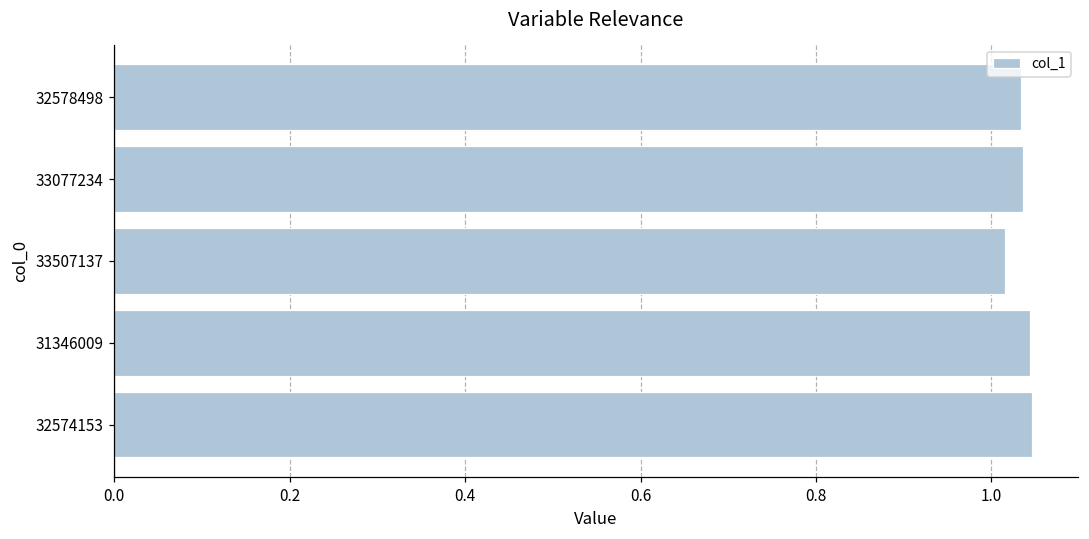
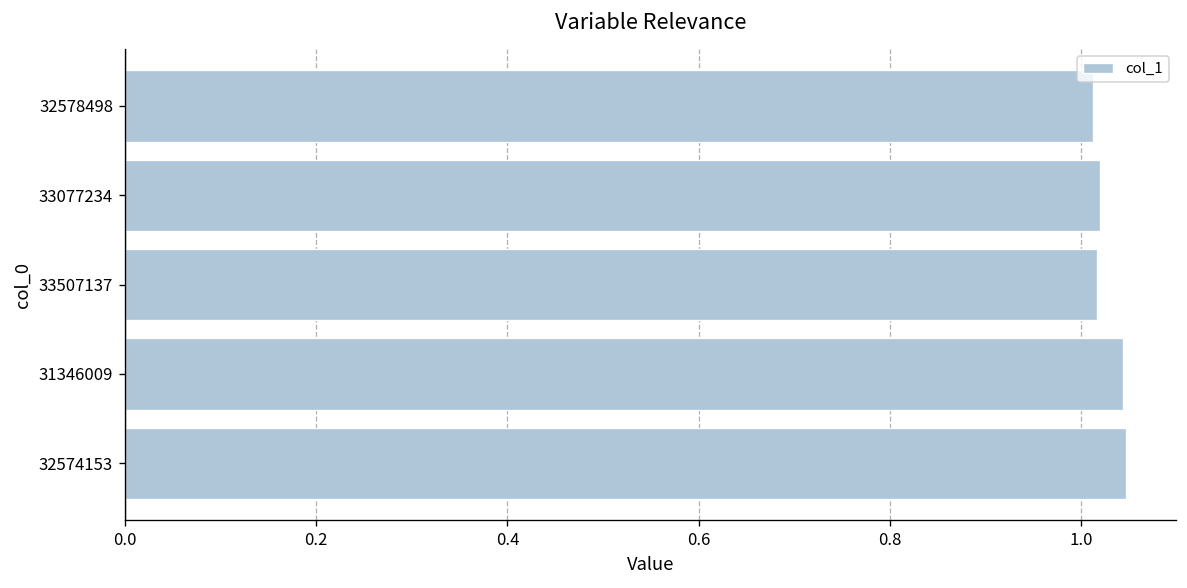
32578498: 1.03 -> 1.01
33077234: 1.04 -> 1.02
